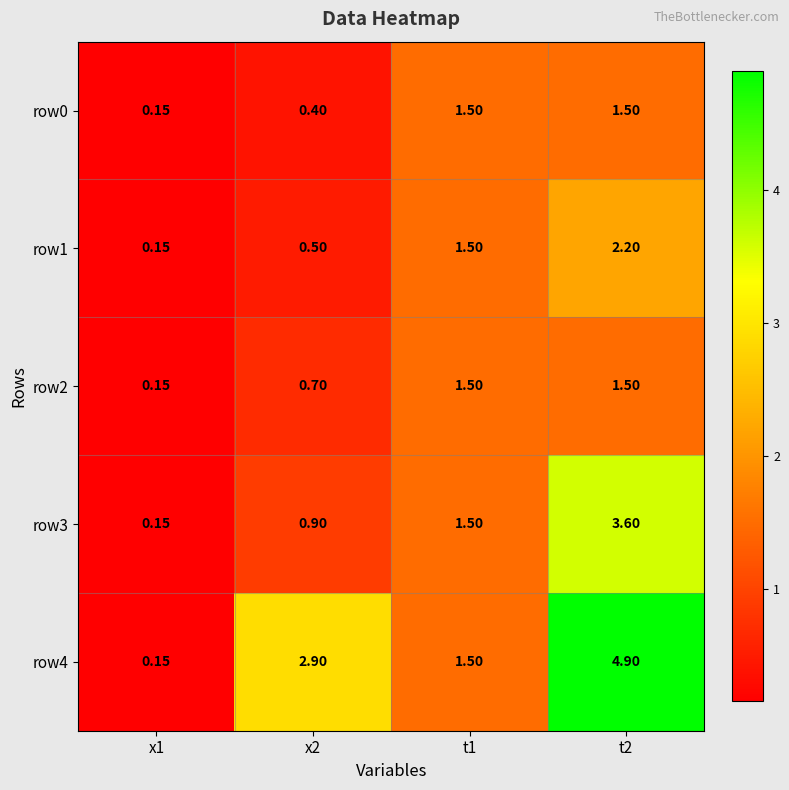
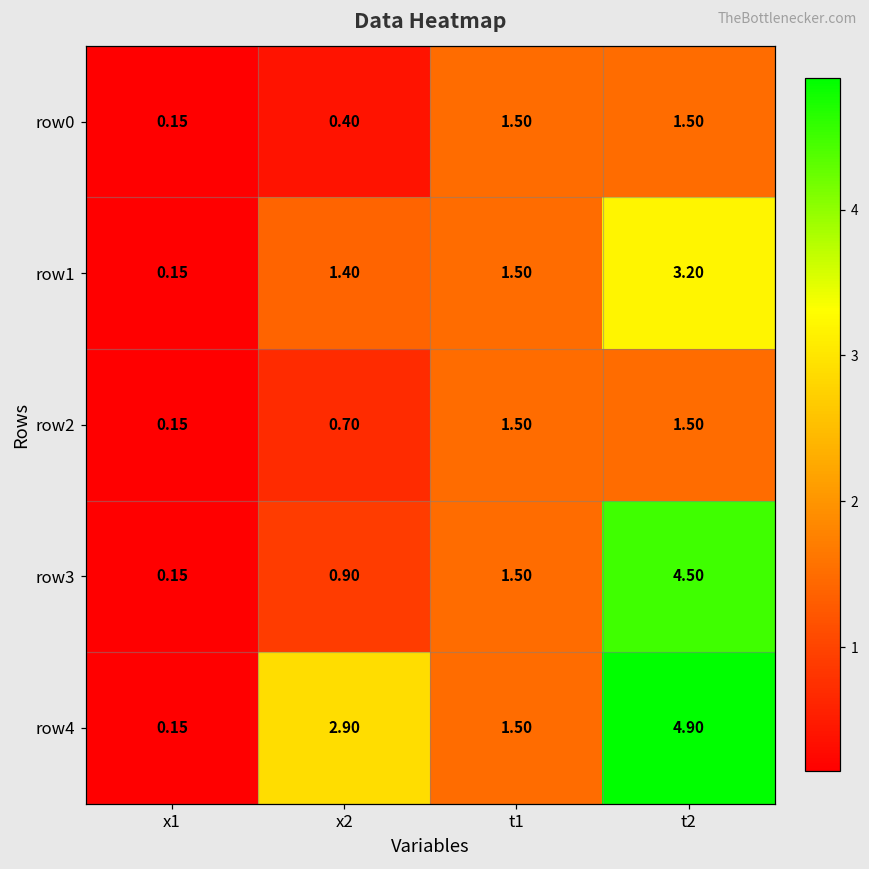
row1, x2: 0.50 -> 1.40
row1, t2: 2.20 -> 3.20
row3, t2: 3.60 -> 4.50
